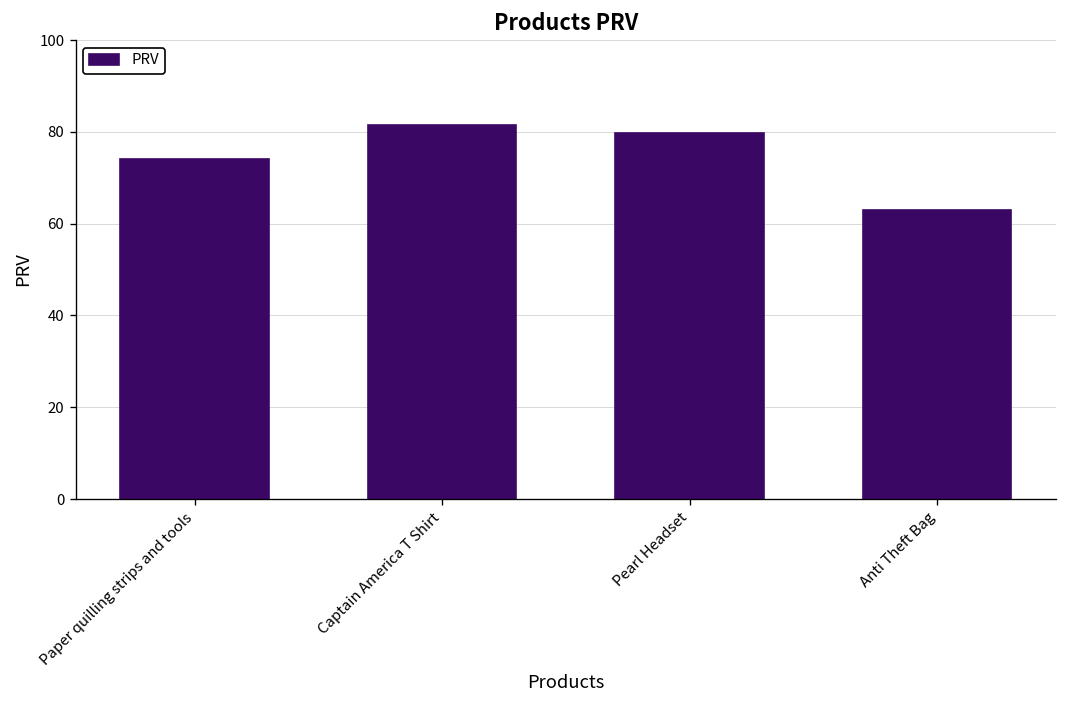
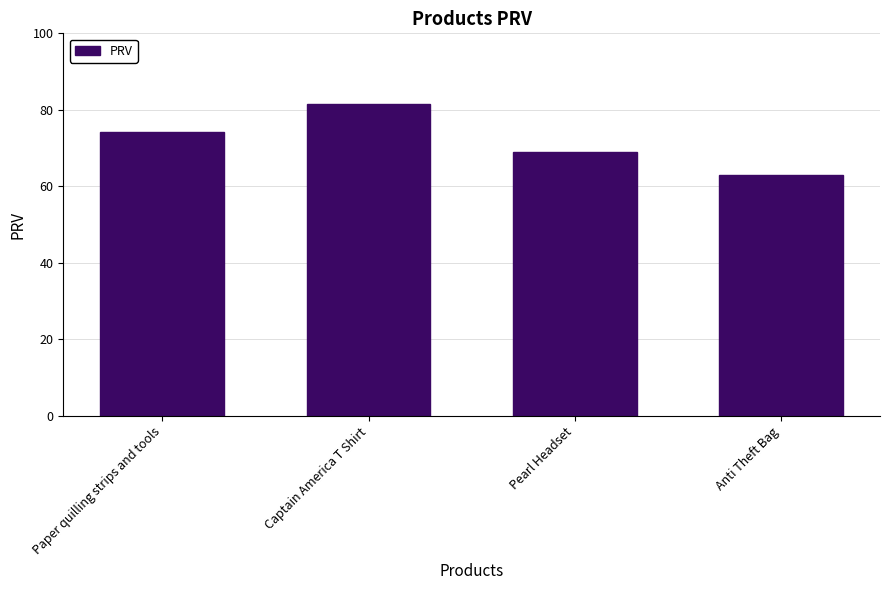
Pearl Headset: 80 -> 69
